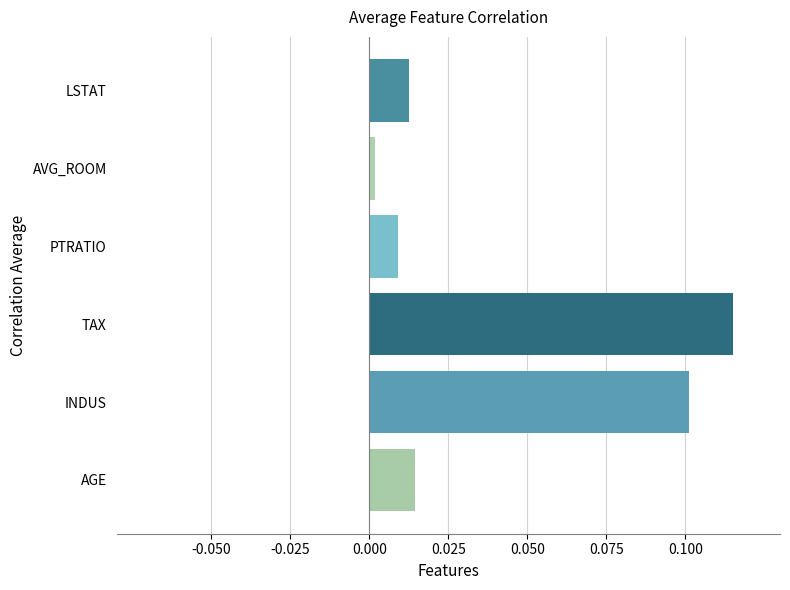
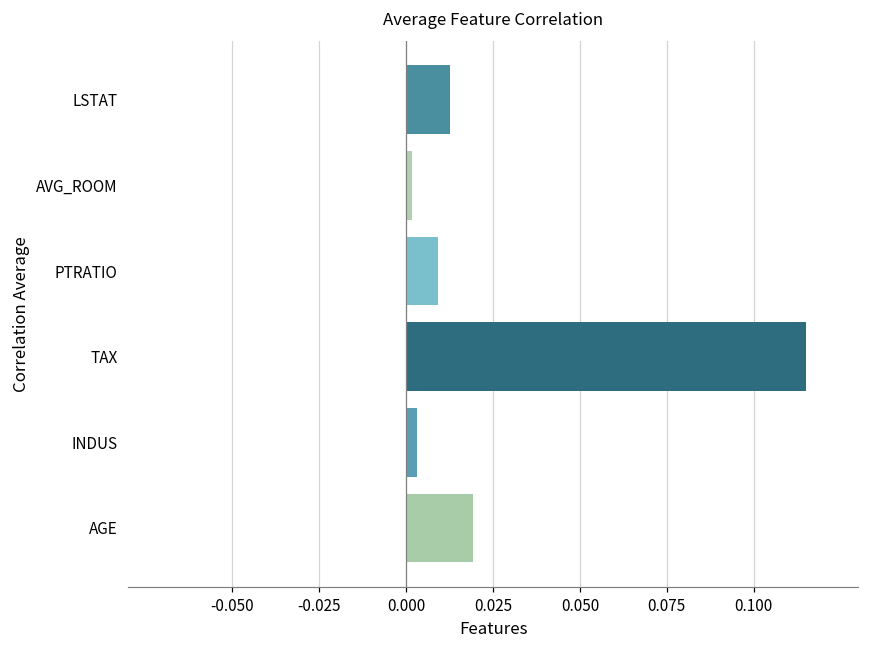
INDUS: 0.101 -> 0.003
AGE: 0.015 -> 0.019
